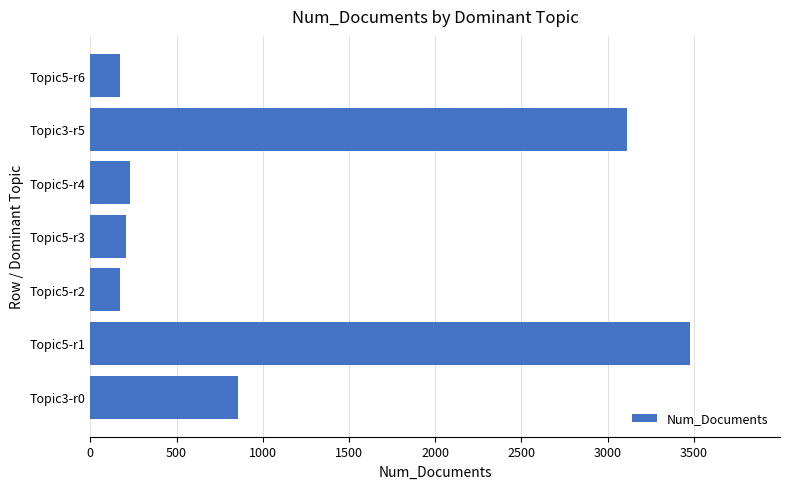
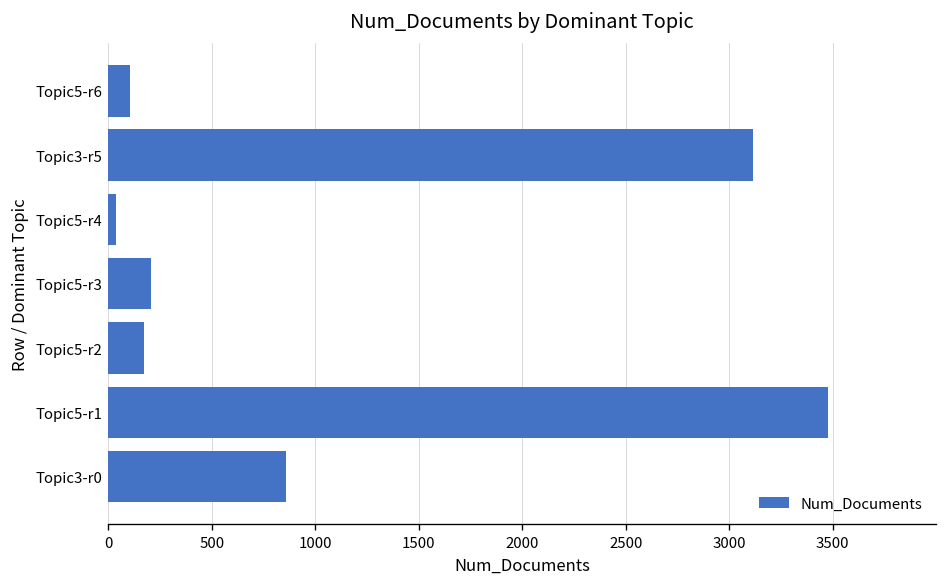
Topic5-r6: 170 -> 100
Topic5-r4: 230 -> 40
